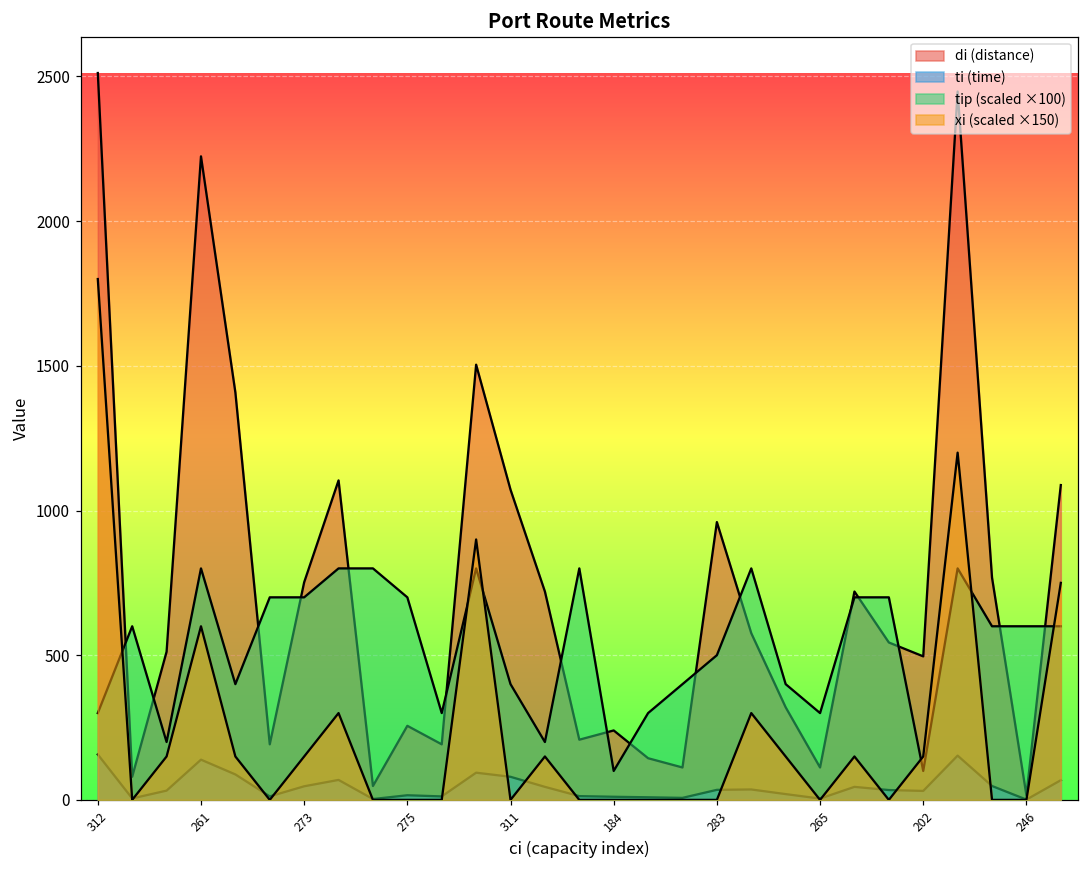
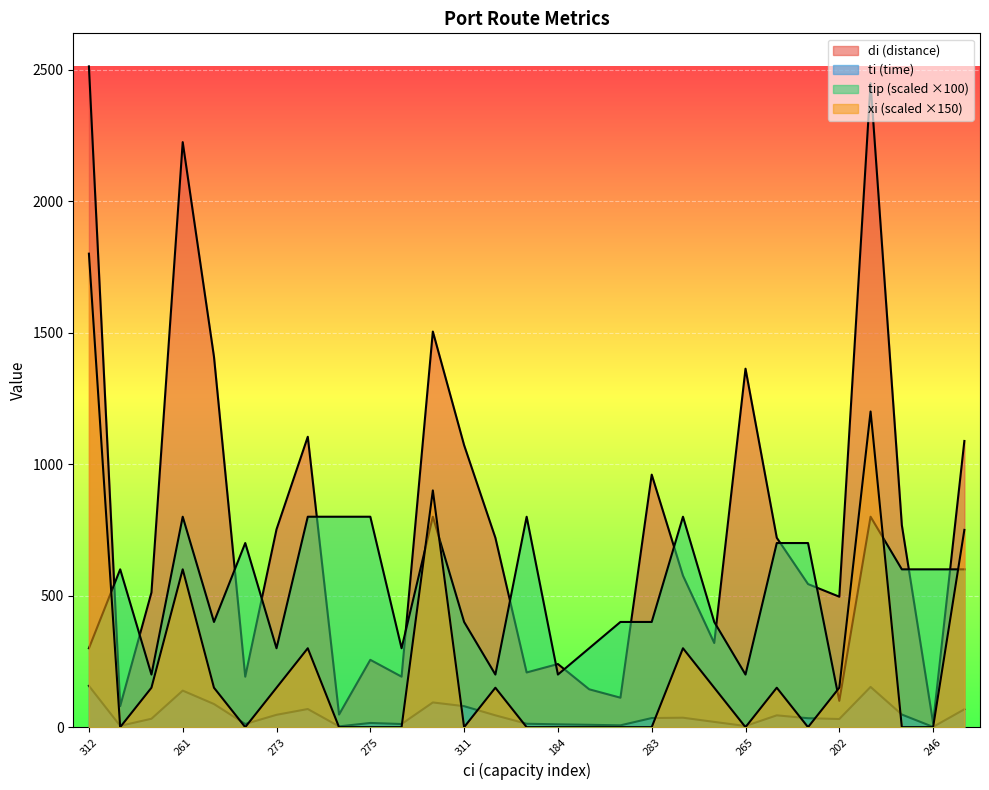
tip (scaled ×100), 273: 700 -> 300
tip (scaled ×100), 275: 700 -> 800
tip (scaled ×100), 184: 100 -> 200
tip (scaled ×100), 283: 500 -> 400
di (distance), 265: 110 -> 1360
tip (scaled ×100), 265: 300 -> 200
